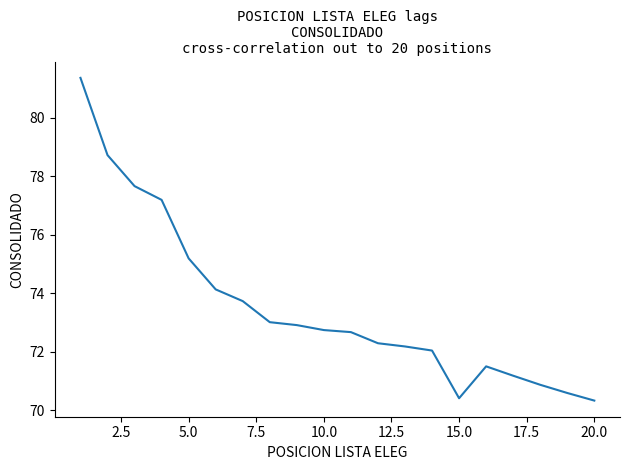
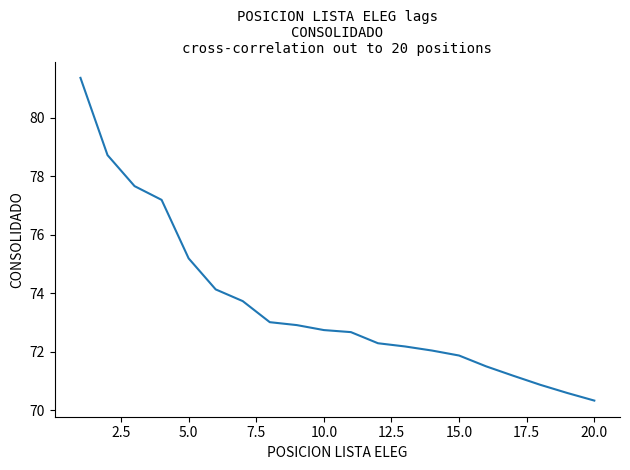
15.0: 70.4 -> 71.9
